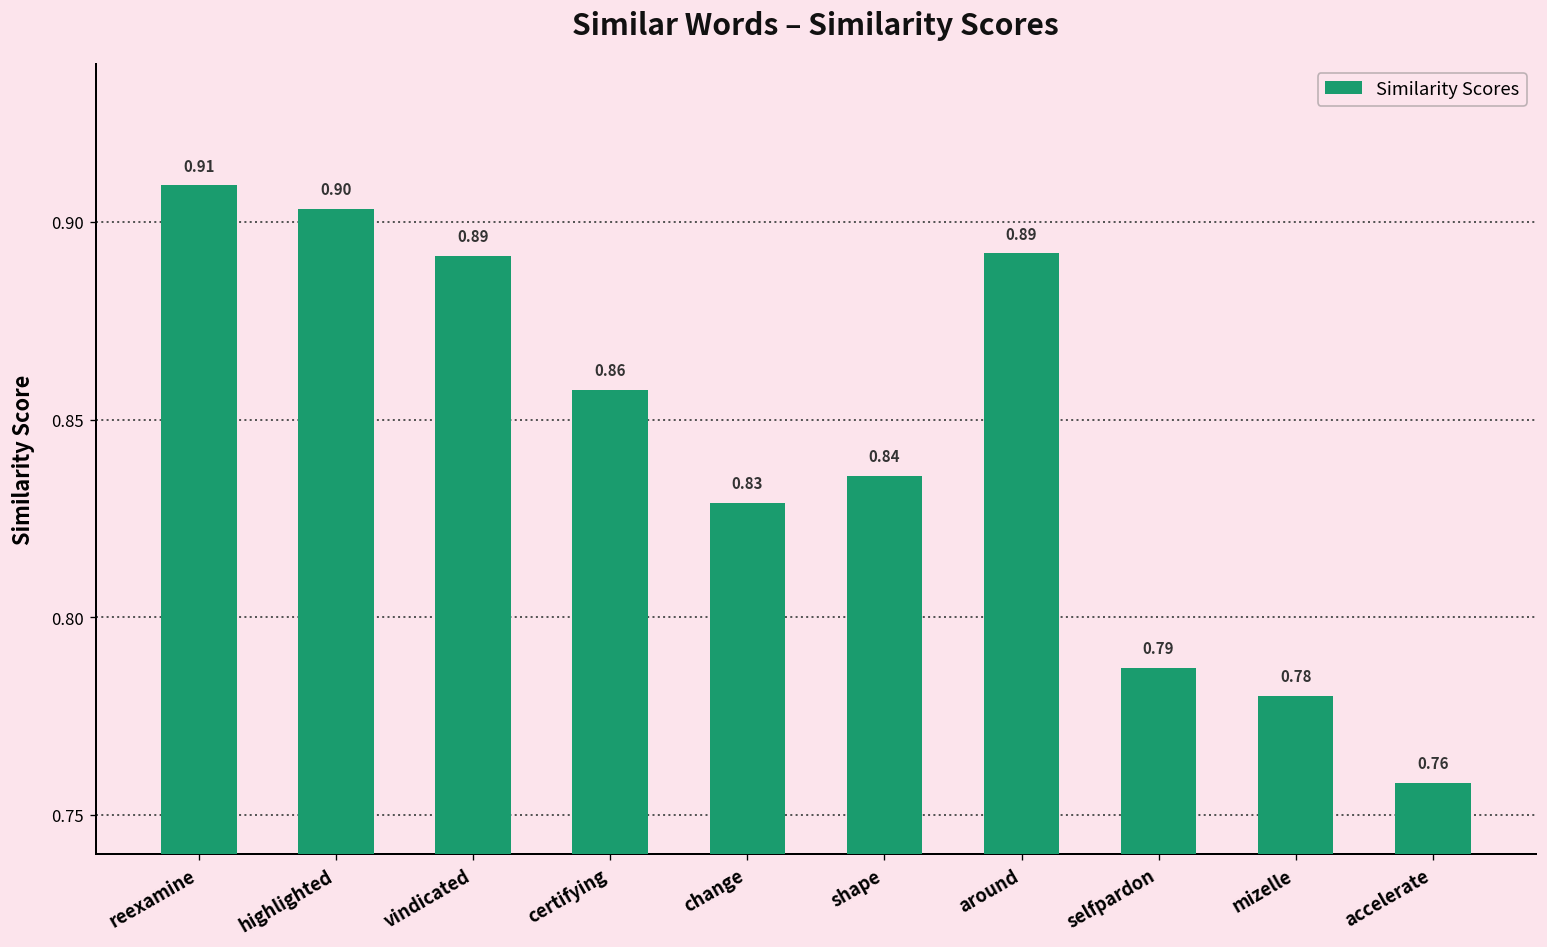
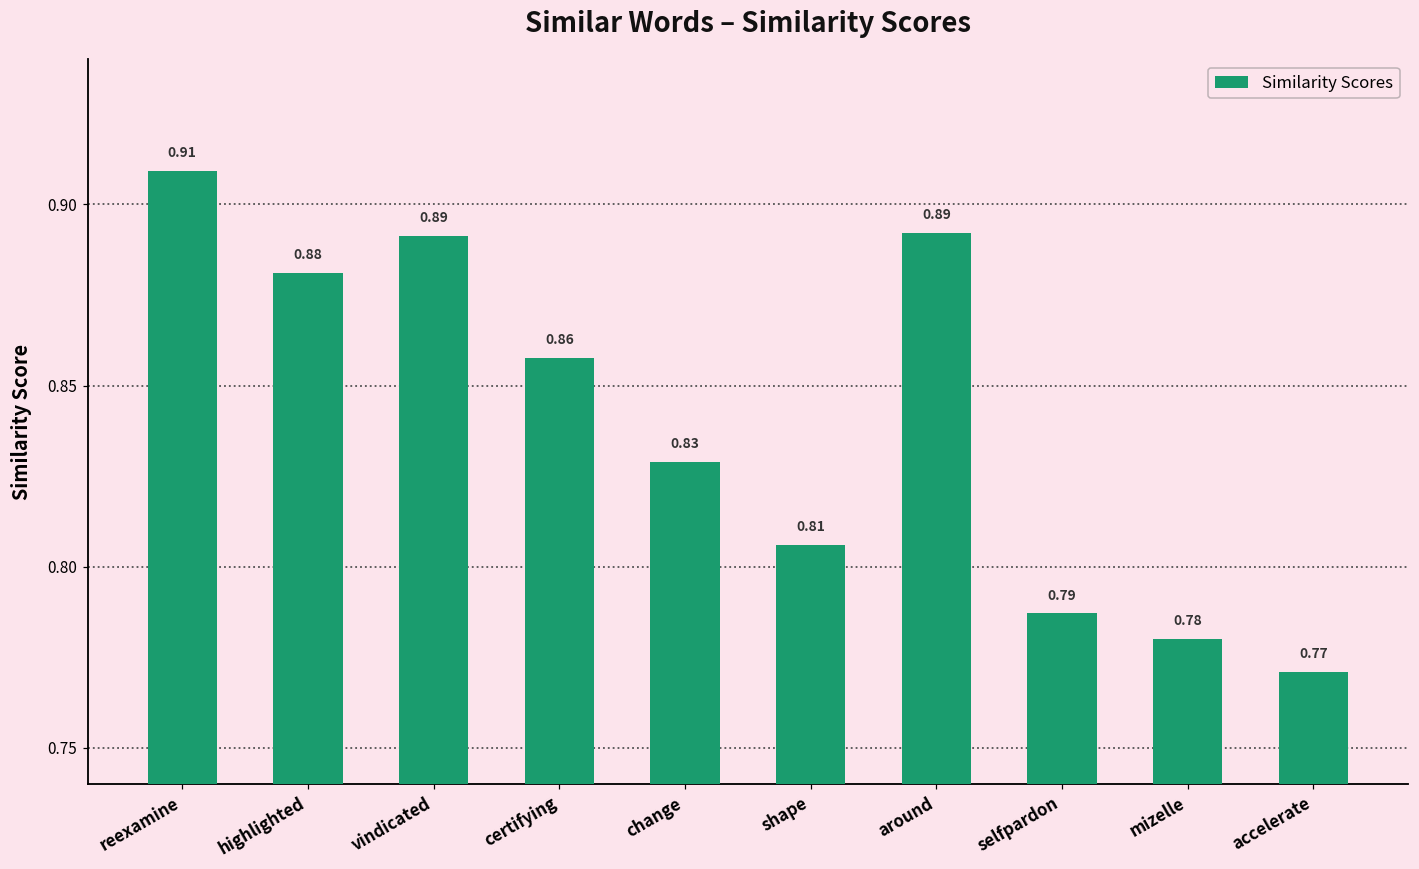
highlighted: 0.90 -> 0.88
shape: 0.84 -> 0.81
accelerate: 0.76 -> 0.77
